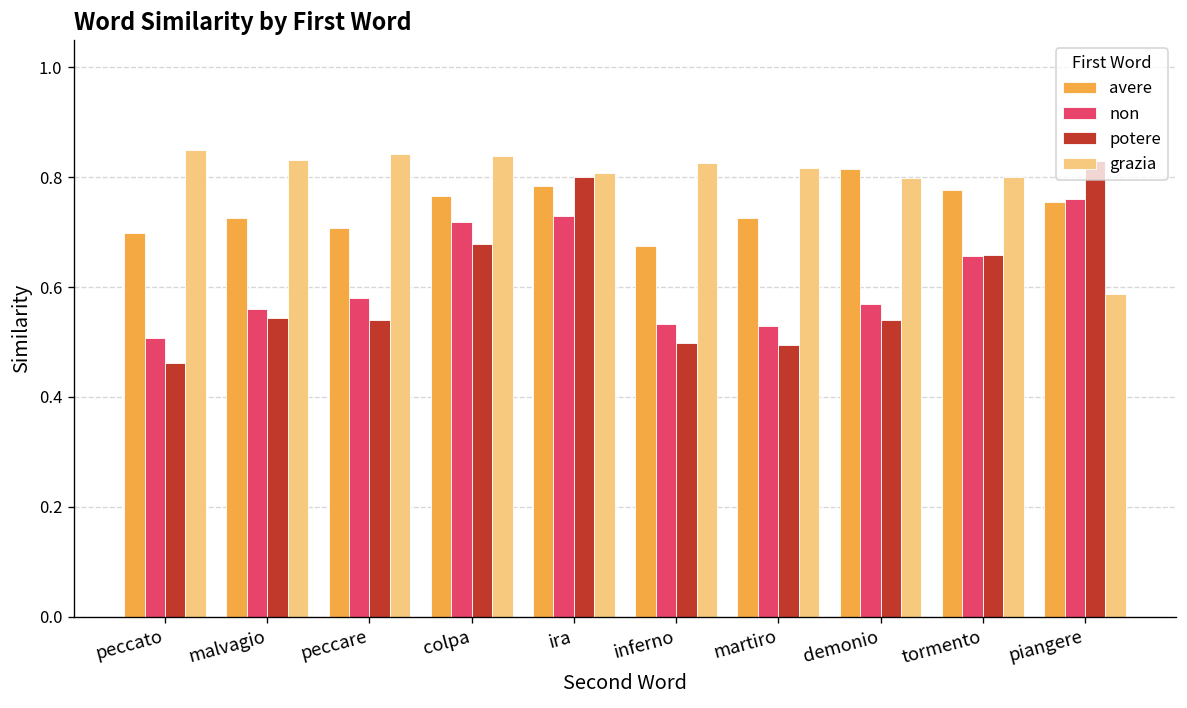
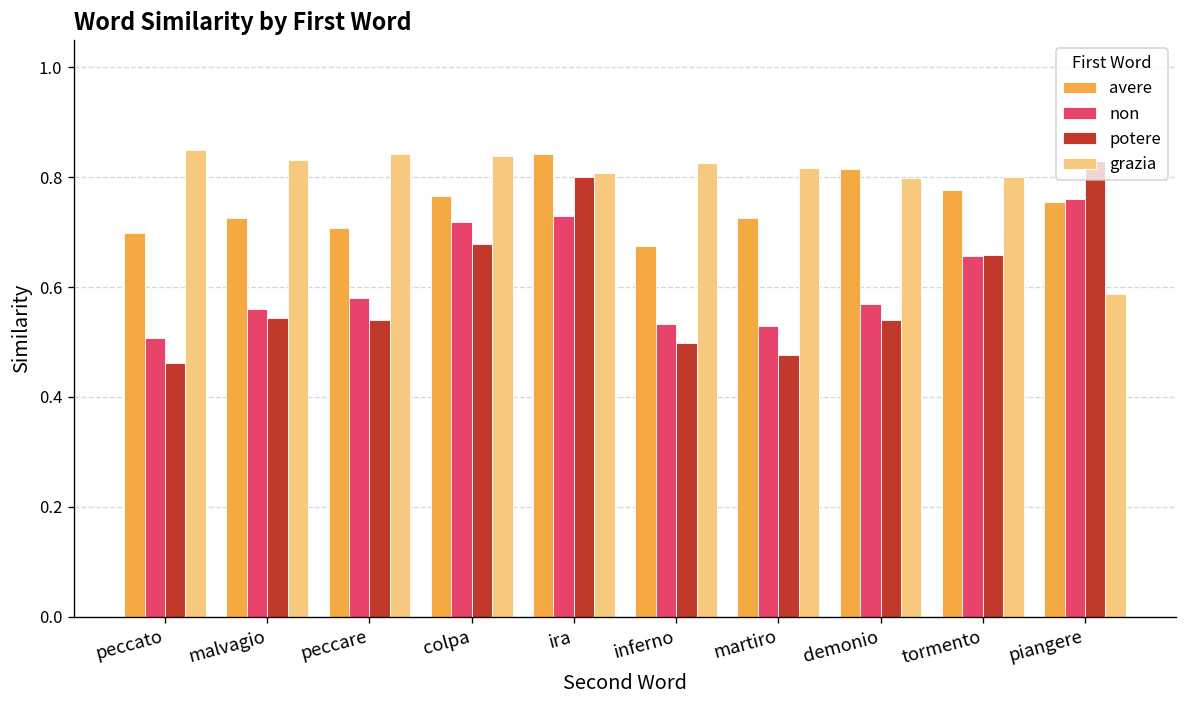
avere, ira: 0.78 -> 0.84
potere, martiro: 0.50 -> 0.48
